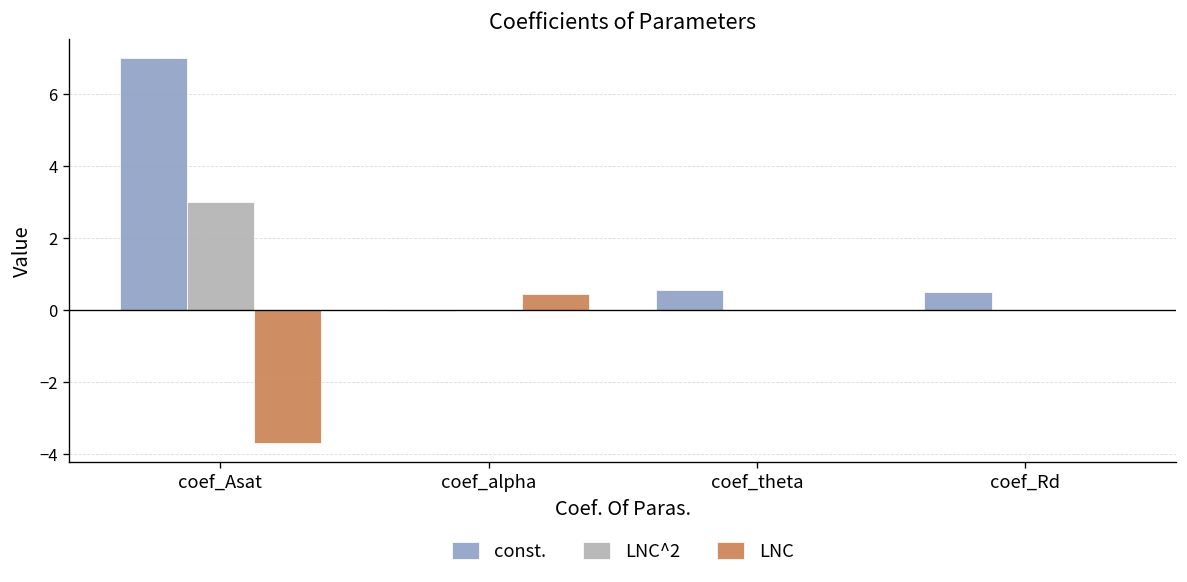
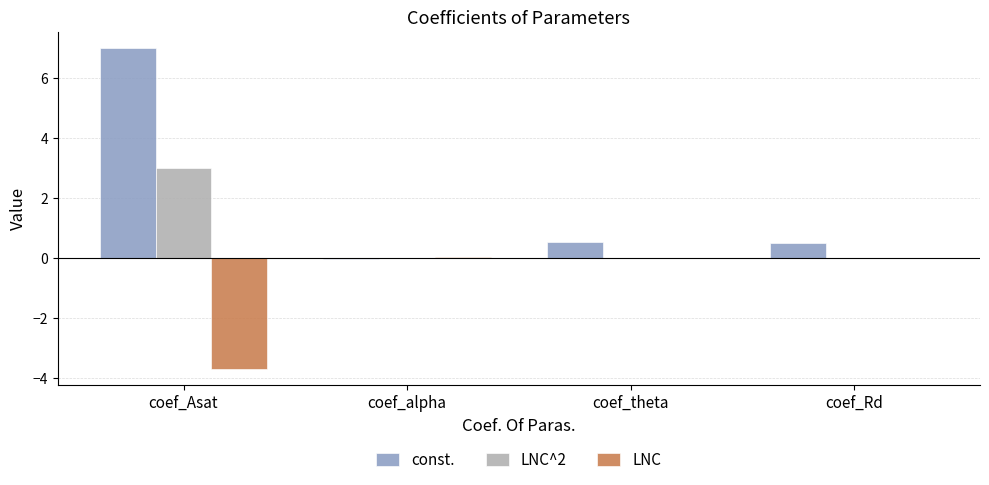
LNC, coef_alpha: 0.4 -> 0.1
